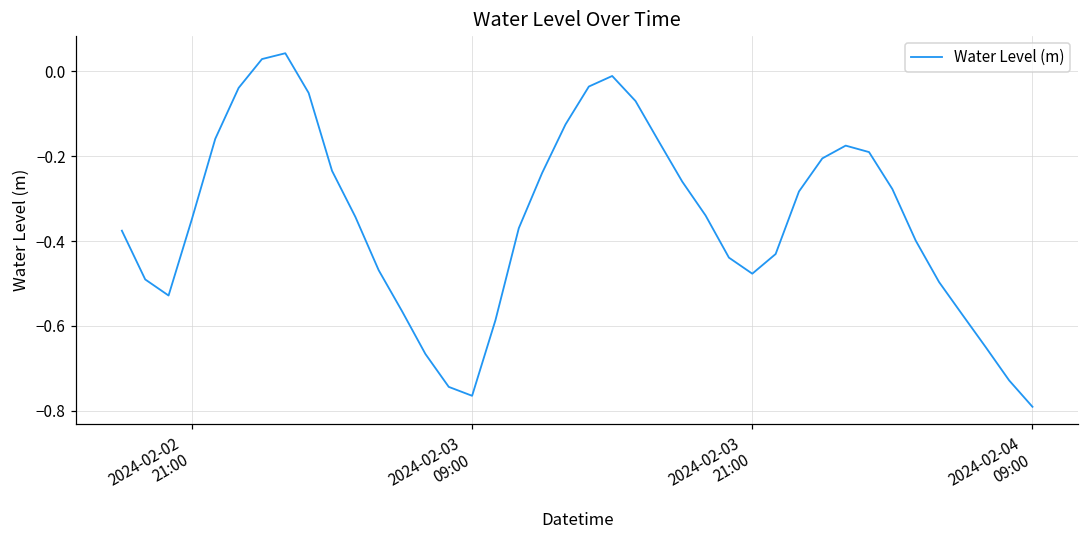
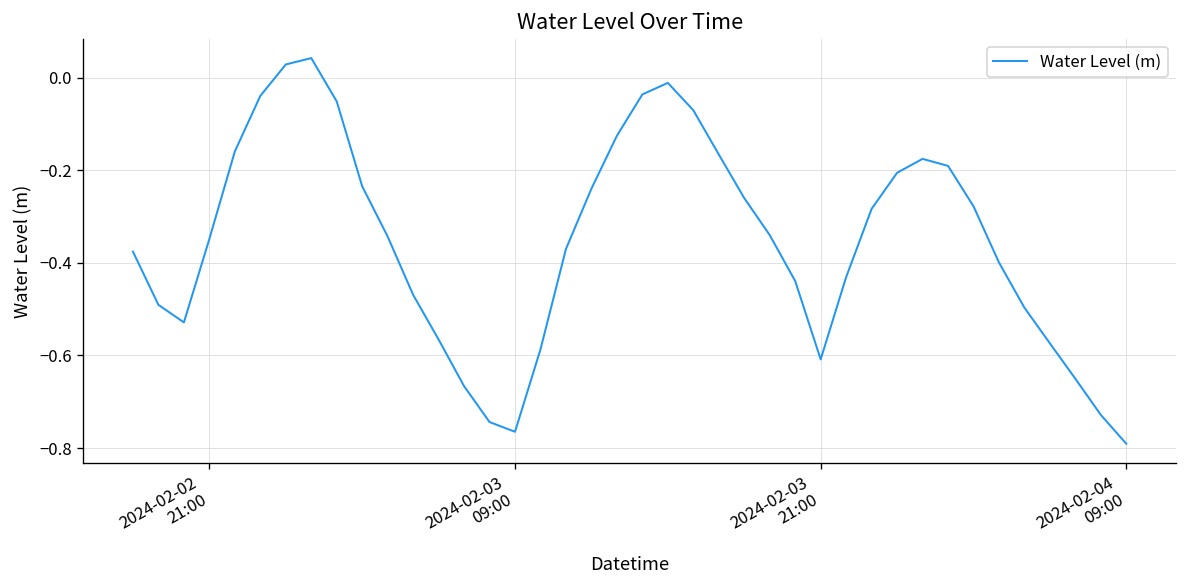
2024-02-03 21:00: -0.48 -> -0.61
